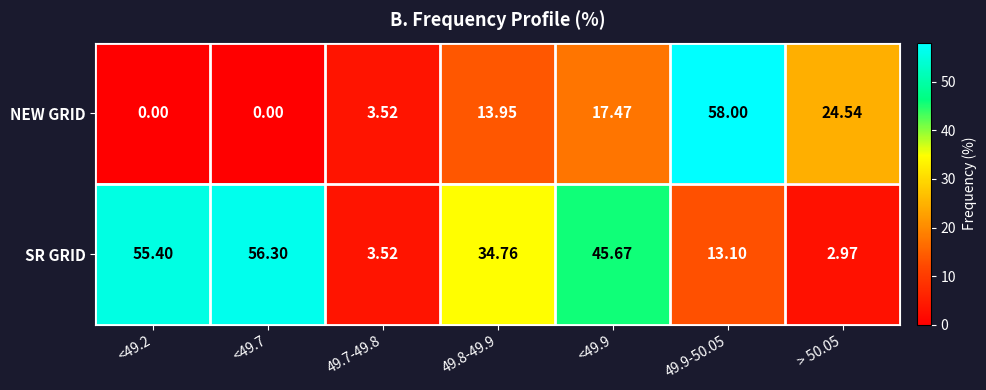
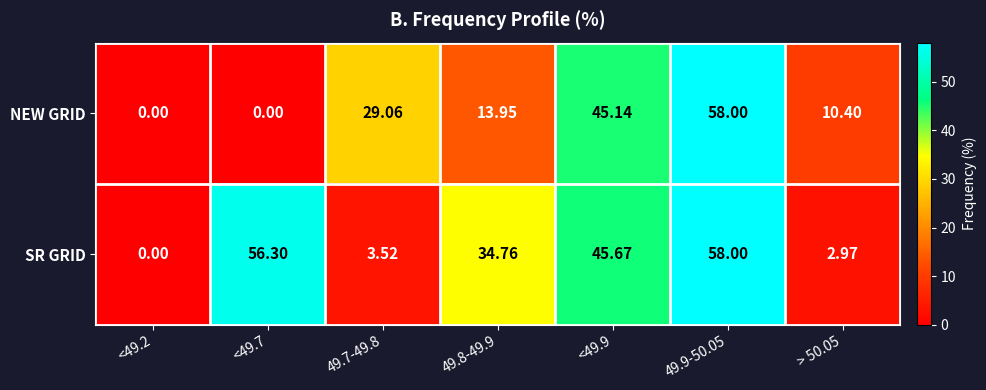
NEW GRID, 49.7-49.8: 3.52 -> 29.06
NEW GRID, <49.9: 17.47 -> 45.14
NEW GRID, > 50.05: 24.54 -> 10.40
SR GRID, <49.2: 55.40 -> 0.00
SR GRID, 49.9-50.05: 13.10 -> 58.00
